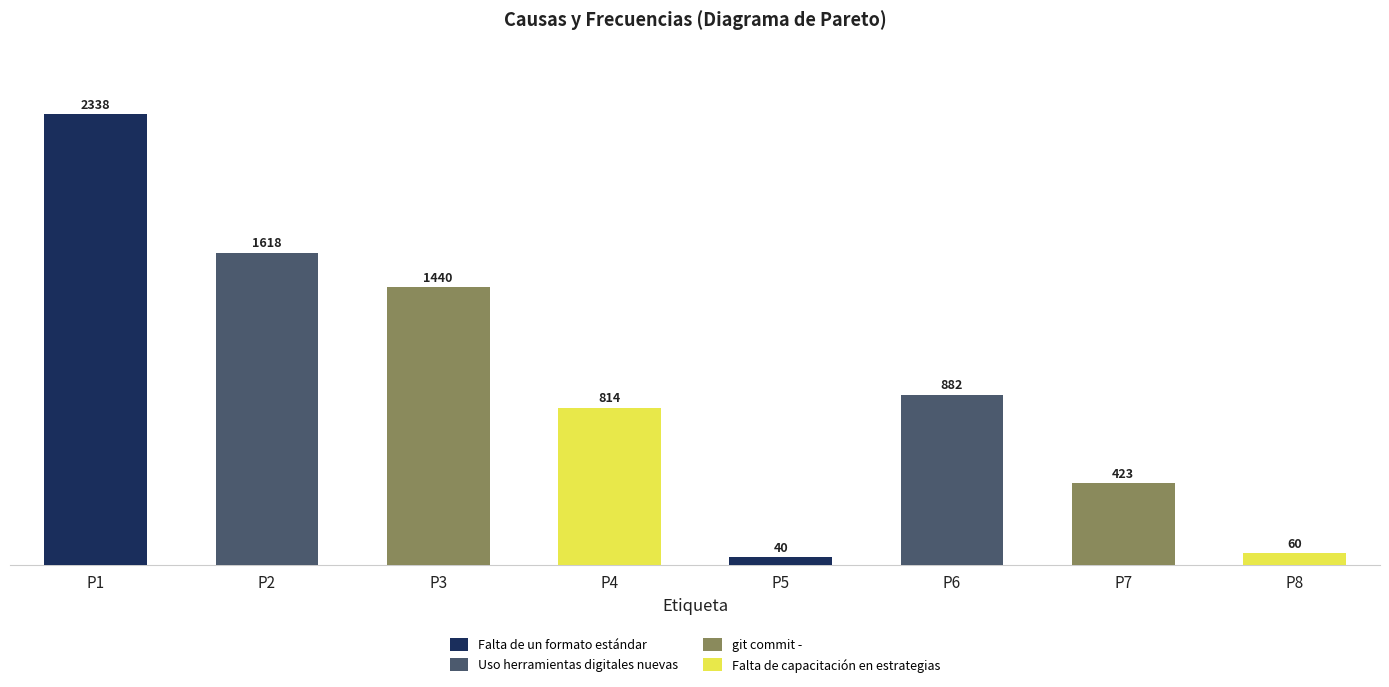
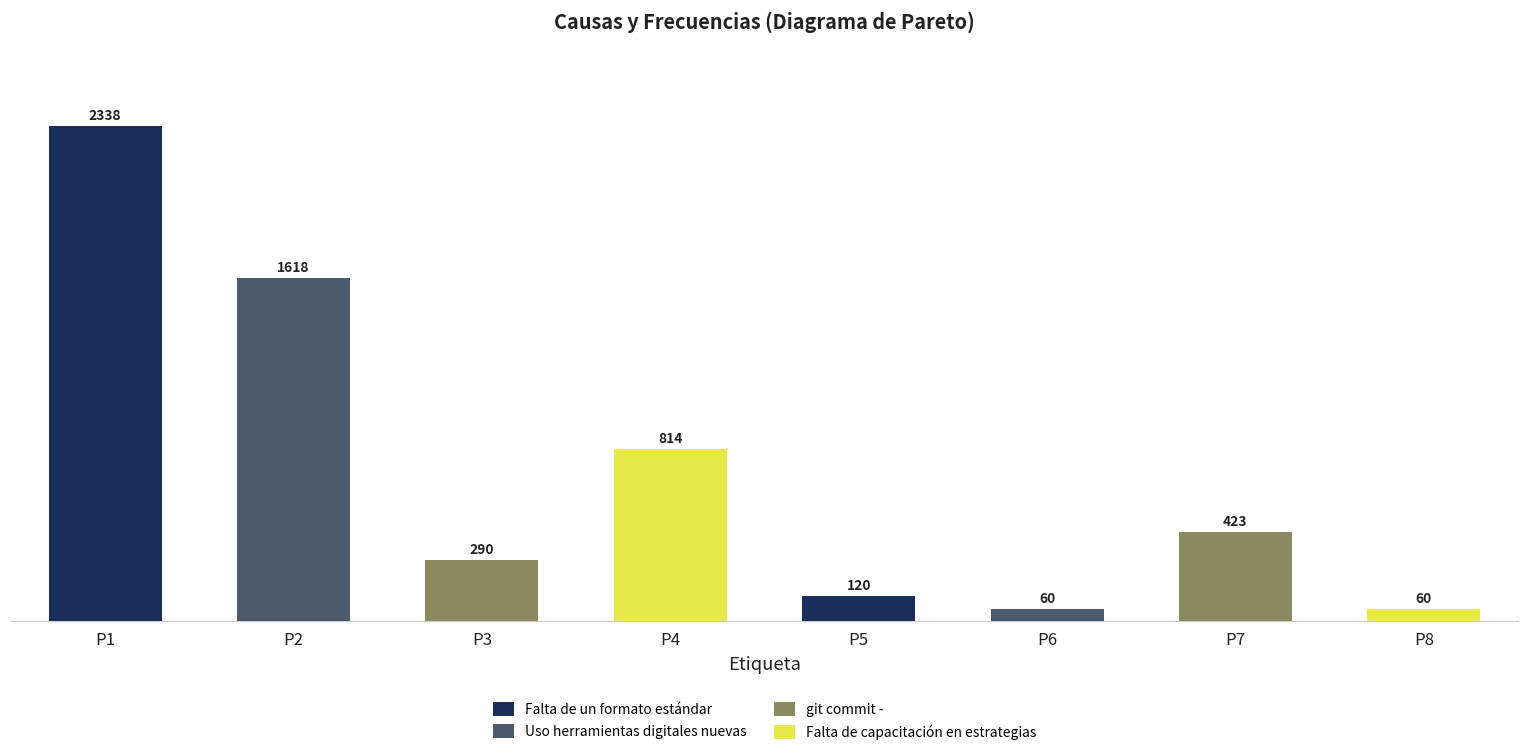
P3: 1440 -> 290
P5: 40 -> 120
P6: 882 -> 60
